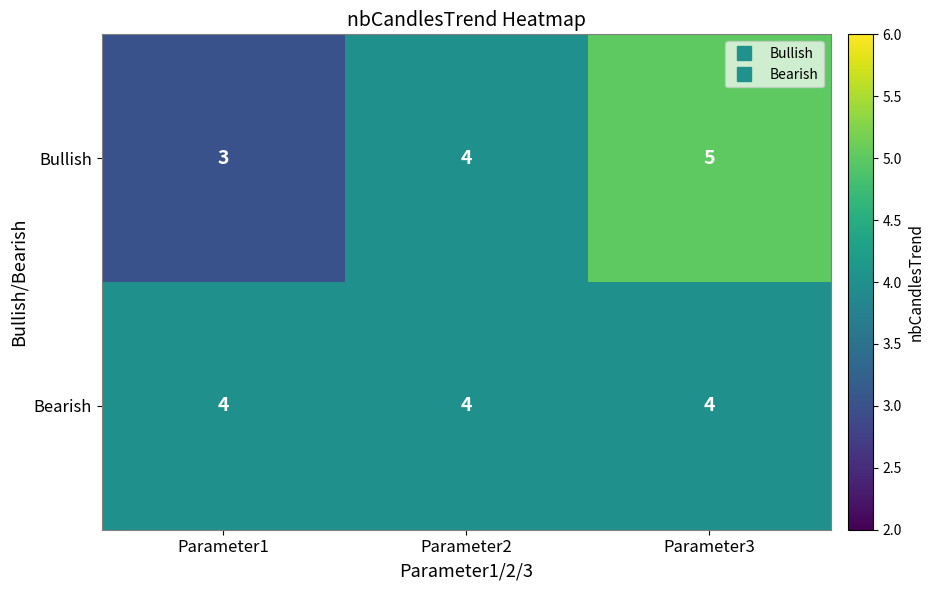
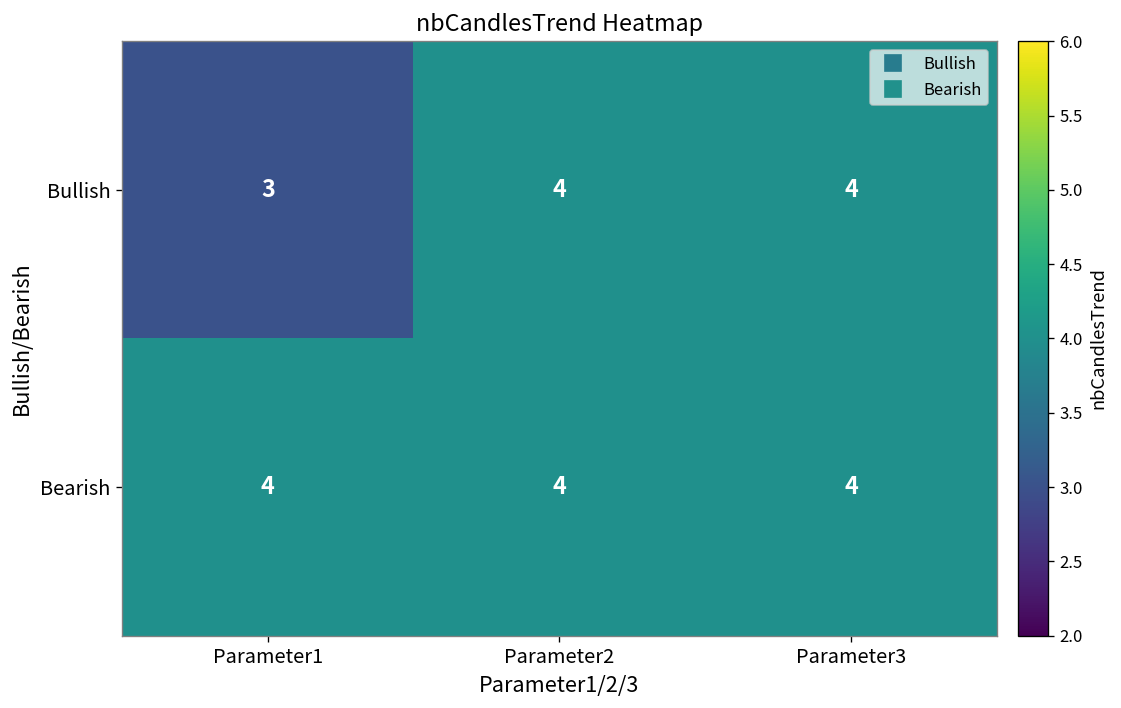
Bullish, Parameter3: 5 -> 4
